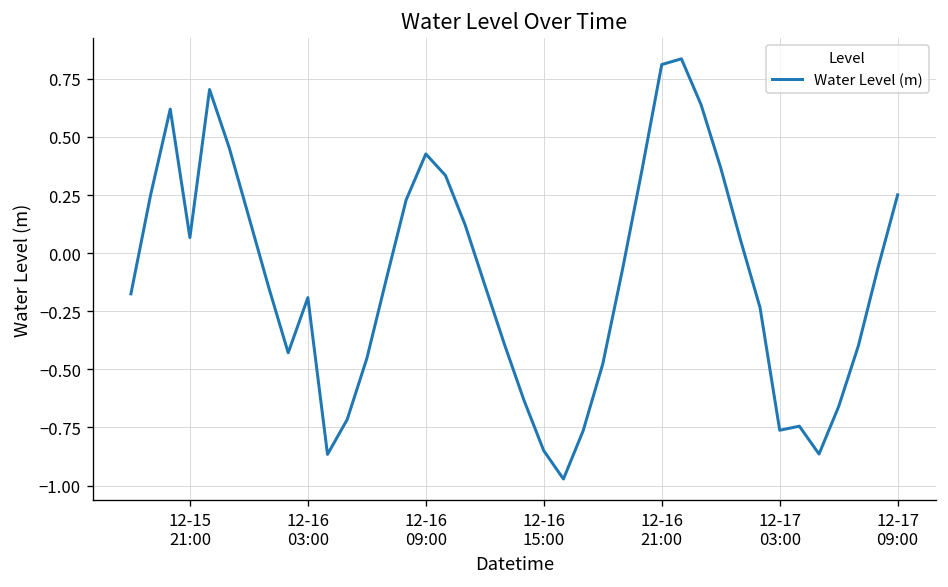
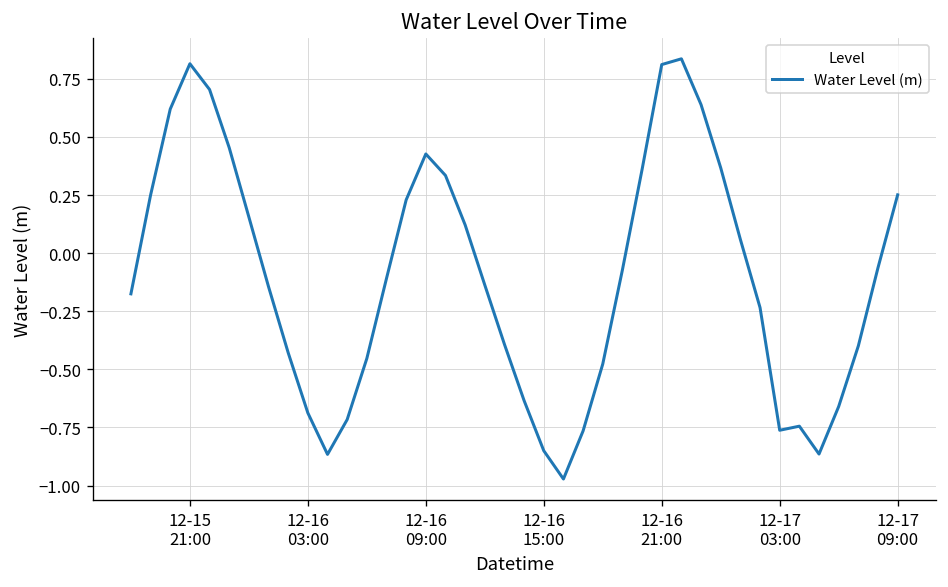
12-15 21:00: 0.07 -> 0.82
12-16 03:00: -0.19 -> -0.69
